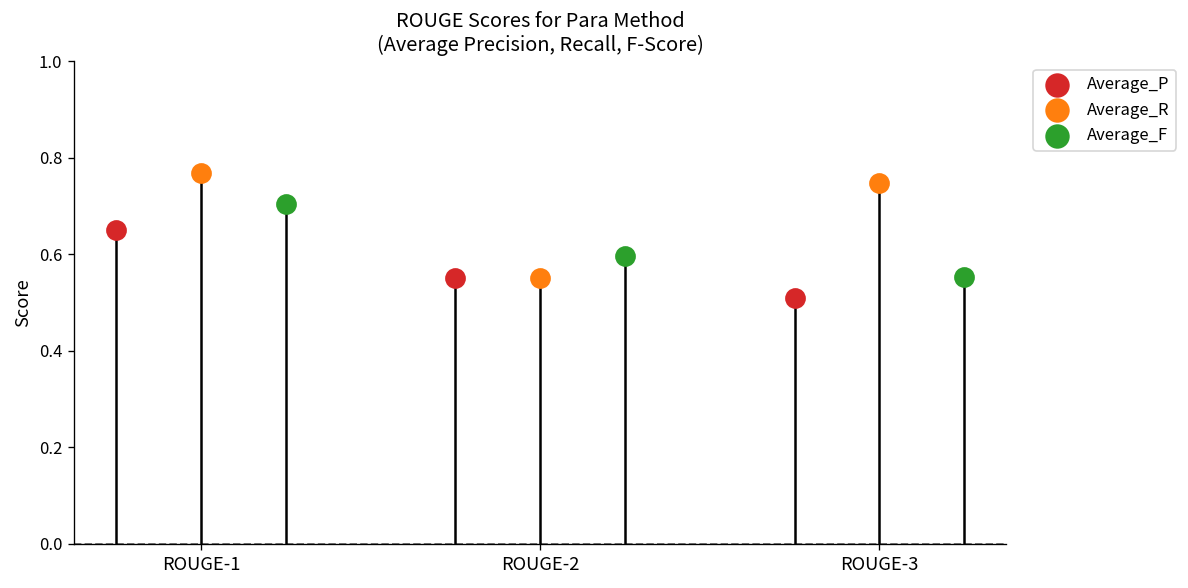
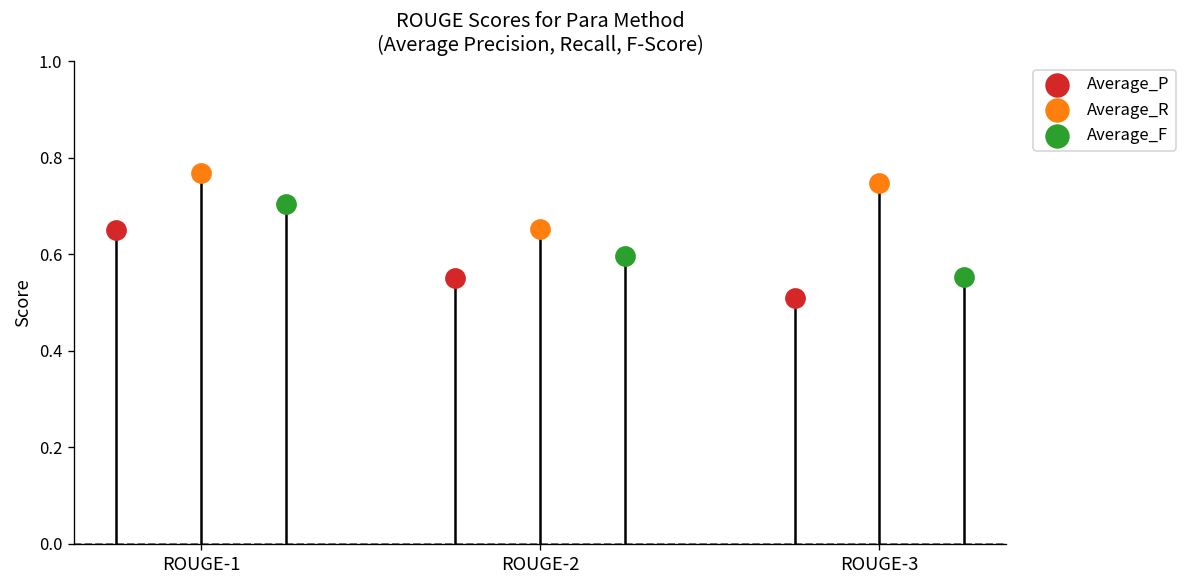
Average_R, ROUGE-2: 0.55 -> 0.65
